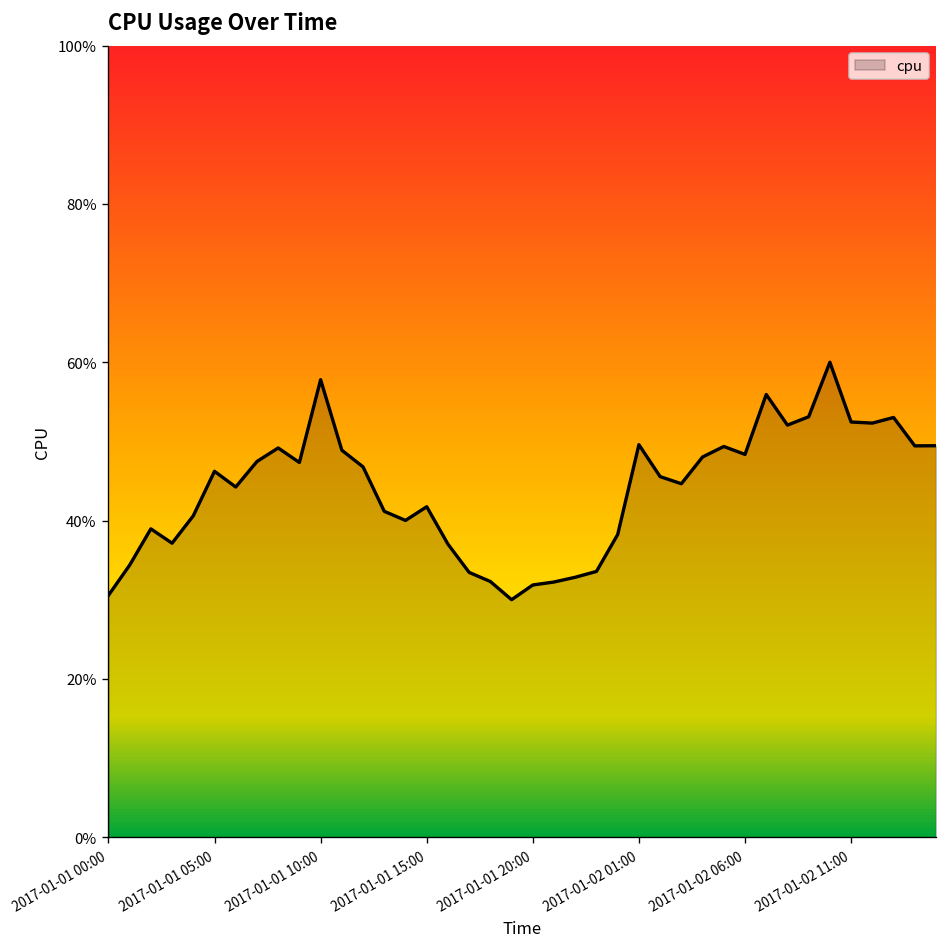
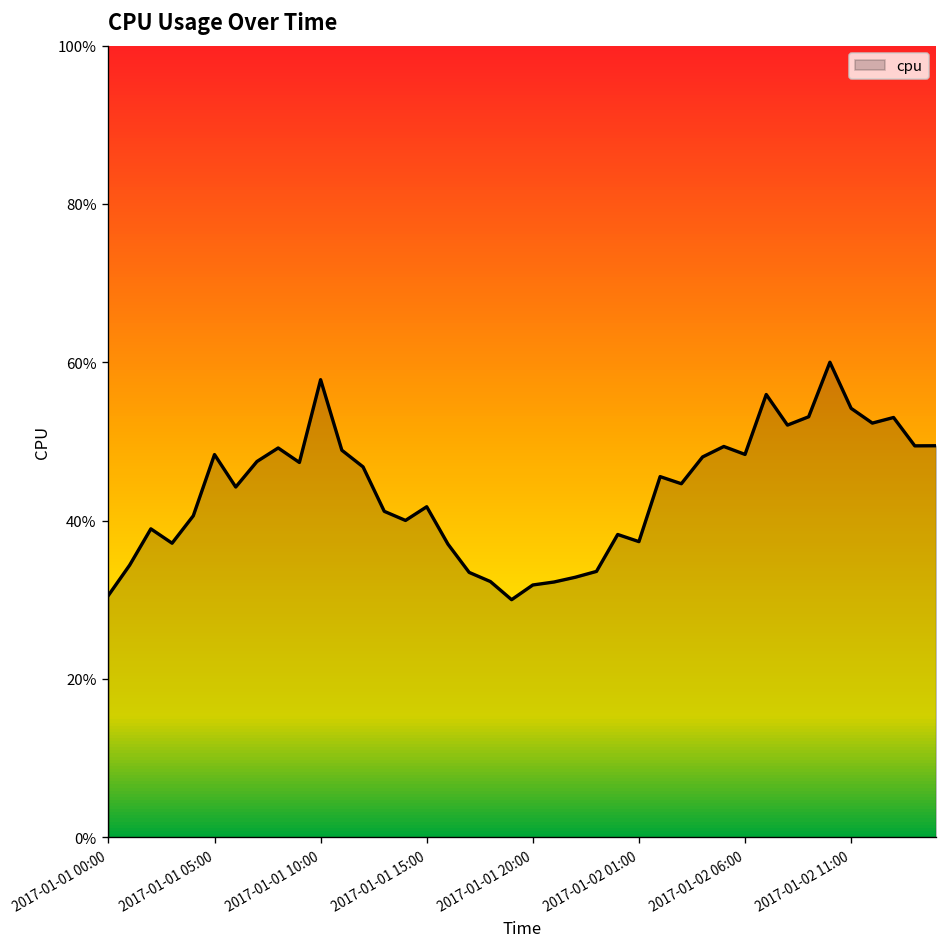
2017-01-01 05:00: 46% -> 48%
2017-01-02 01:00: 50% -> 37%
2017-01-02 11:00: 52% -> 54%
